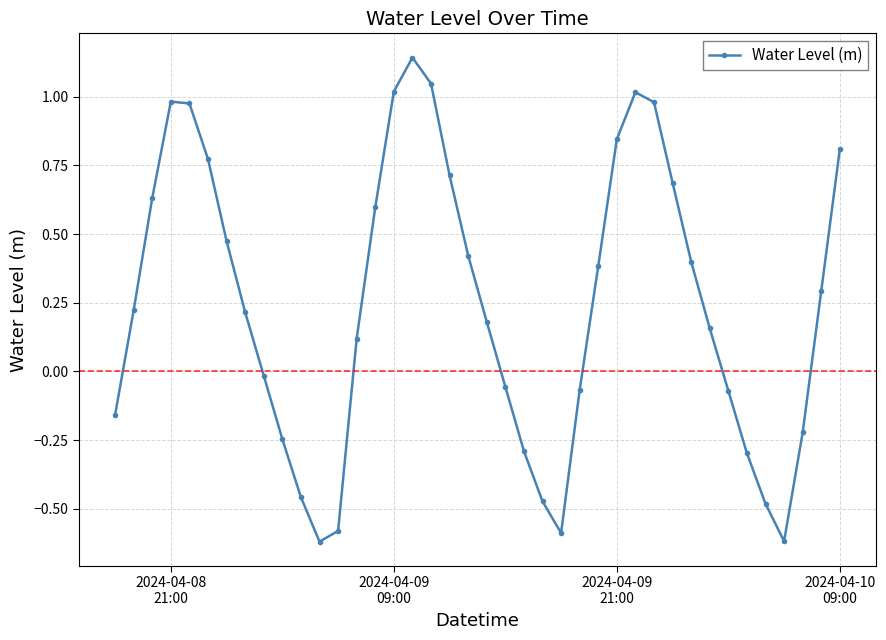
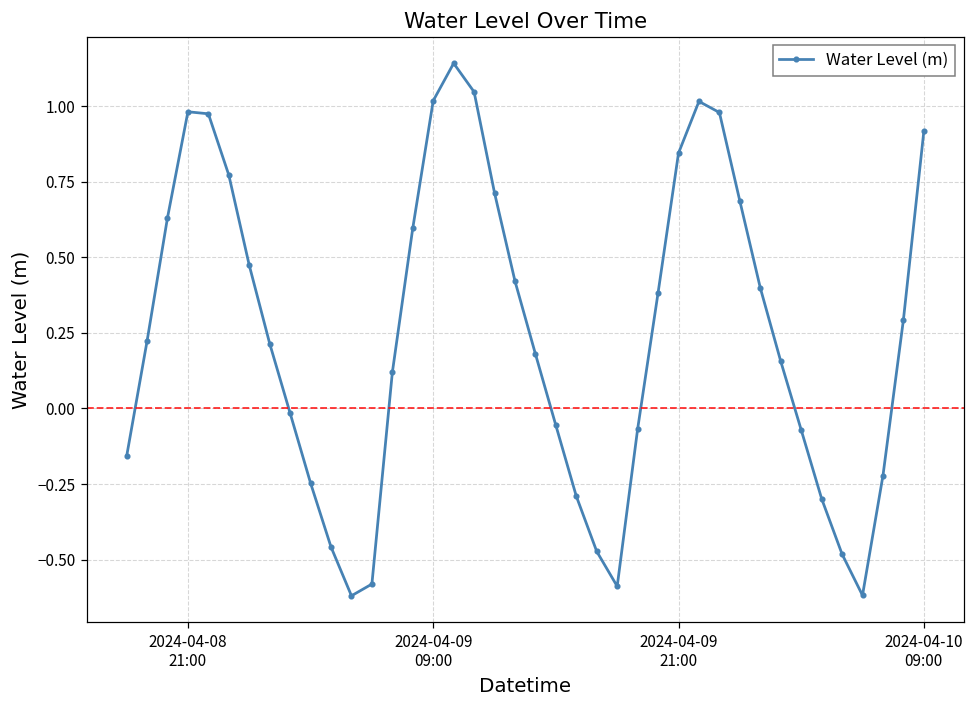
2024-04-10 09:00: 0.81 -> 0.92
